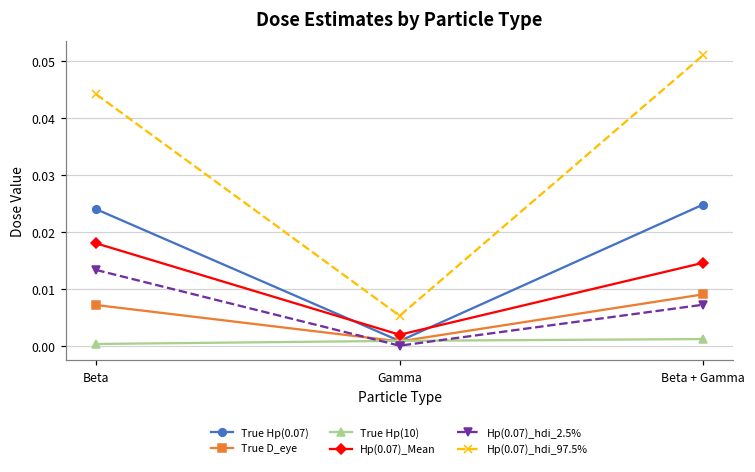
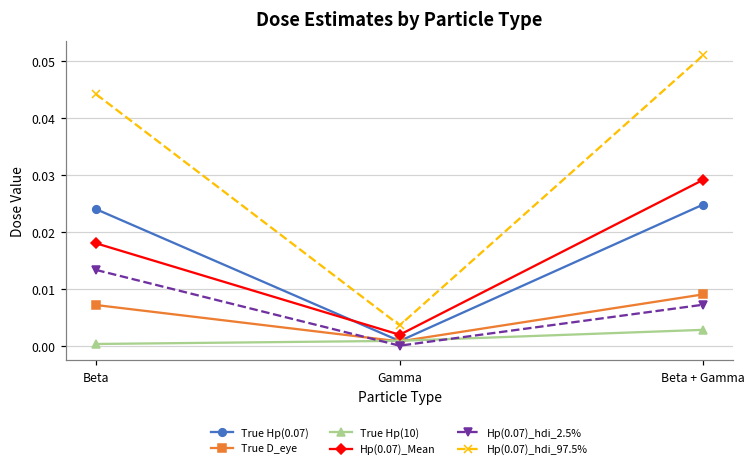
Hp(0.07)_hdi_97.5%, Gamma: 0.005 -> 0.004
True Hp(10), Beta + Gamma: 0.001 -> 0.003
Hp(0.07)_Mean, Beta + Gamma: 0.015 -> 0.029
